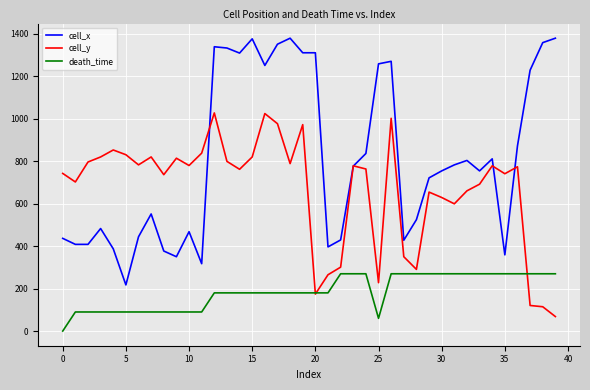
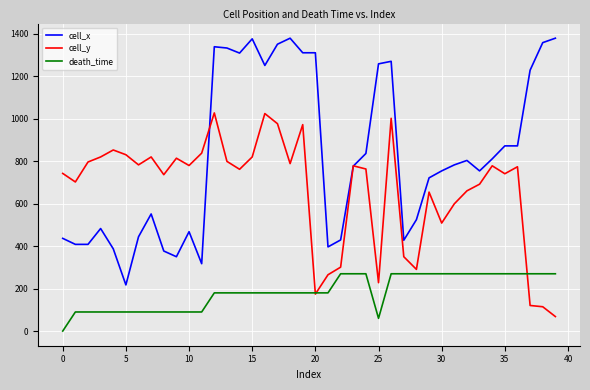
cell_y, 30: 630 -> 510
cell_x, 35: 360 -> 870
